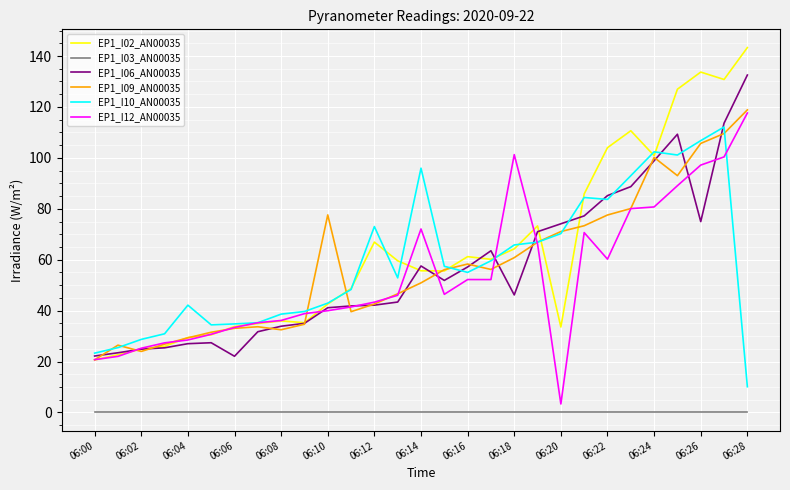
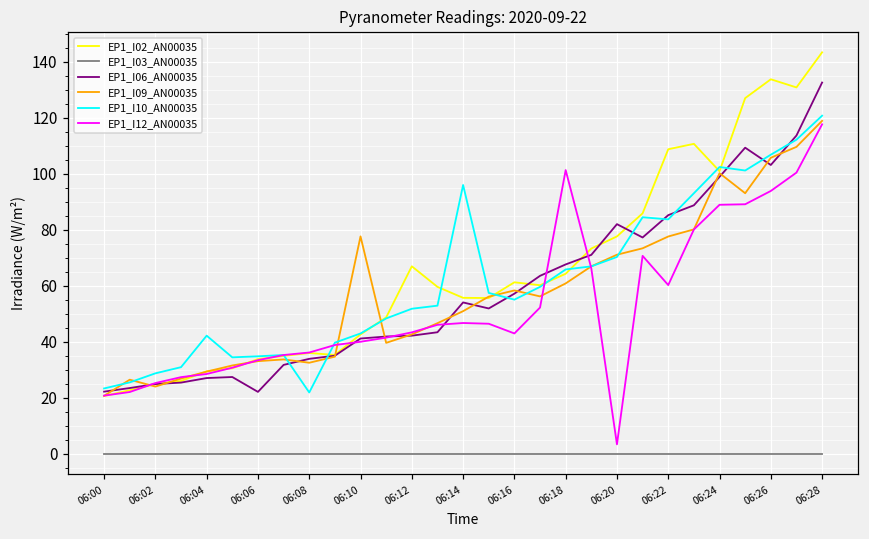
EP1_I10_AN00035, 06:08: 39 -> 22
EP1_I10_AN00035, 06:12: 73 -> 52
EP1_I06_AN00035, 06:14: 58 -> 54
EP1_I12_AN00035, 06:14: 72 -> 47
EP1_I12_AN00035, 06:16: 52 -> 43
EP1_I06_AN00035, 06:18: 46 -> 68
EP1_I02_AN00035, 06:20: 34 -> 78
EP1_I06_AN00035, 06:20: 74 -> 82
EP1_I02_AN00035, 06:22: 104 -> 109
EP1_I12_AN00035, 06:24: 81 -> 89
EP1_I06_AN00035, 06:26: 75 -> 103
EP1_I12_AN00035, 06:26: 97 -> 94
EP1_I10_AN00035, 06:28: 10 -> 121
